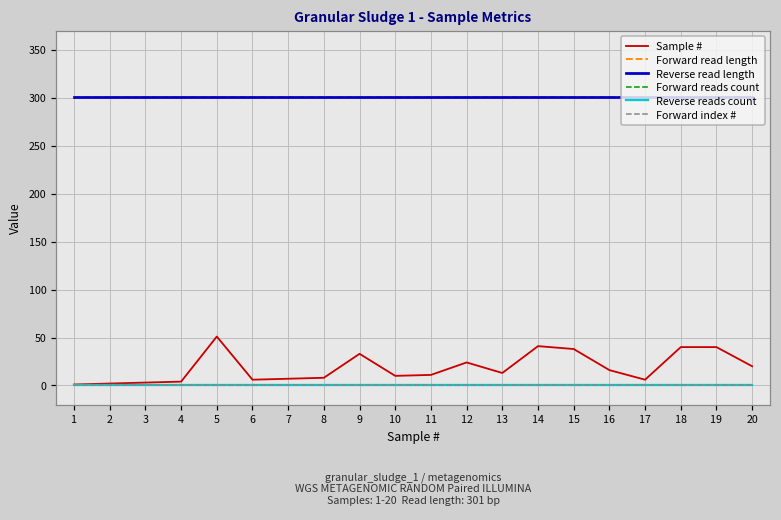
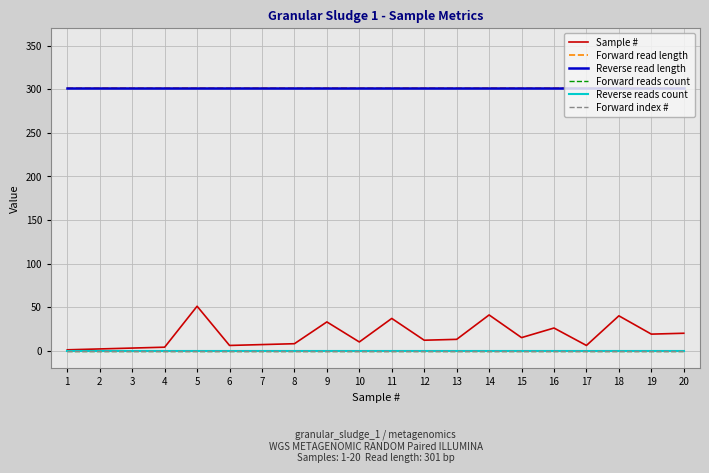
Sample #, 11: 10 -> 40
Sample #, 12: 20 -> 10
Sample #, 15: 40 -> 20
Sample #, 16: 20 -> 30
Sample #, 19: 40 -> 20
